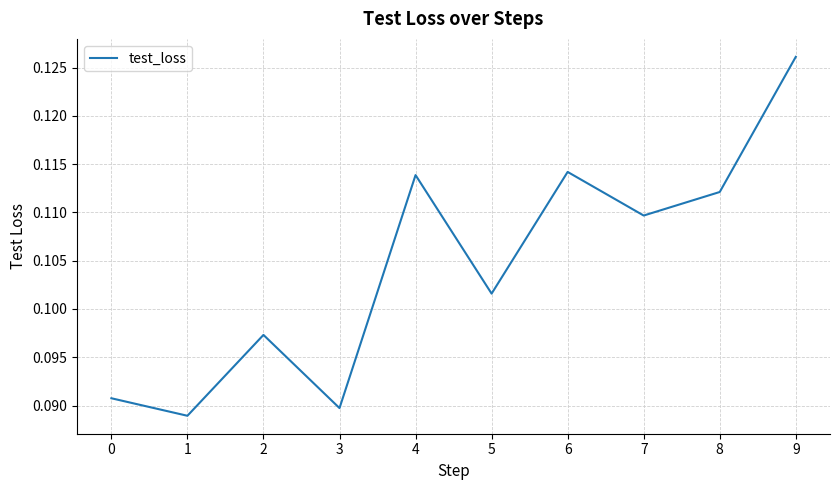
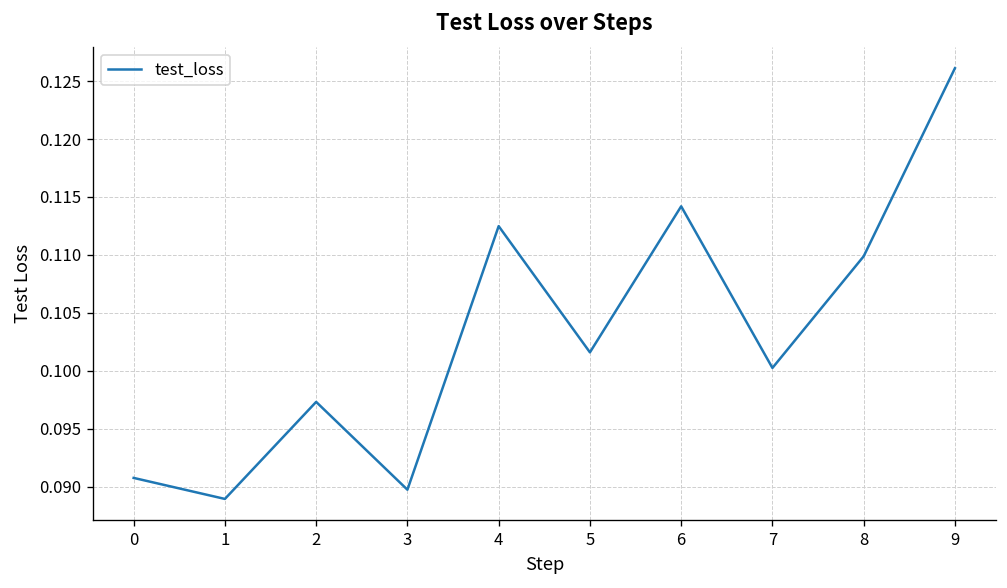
4: 0.114 -> 0.112
7: 0.110 -> 0.100
8: 0.112 -> 0.110
